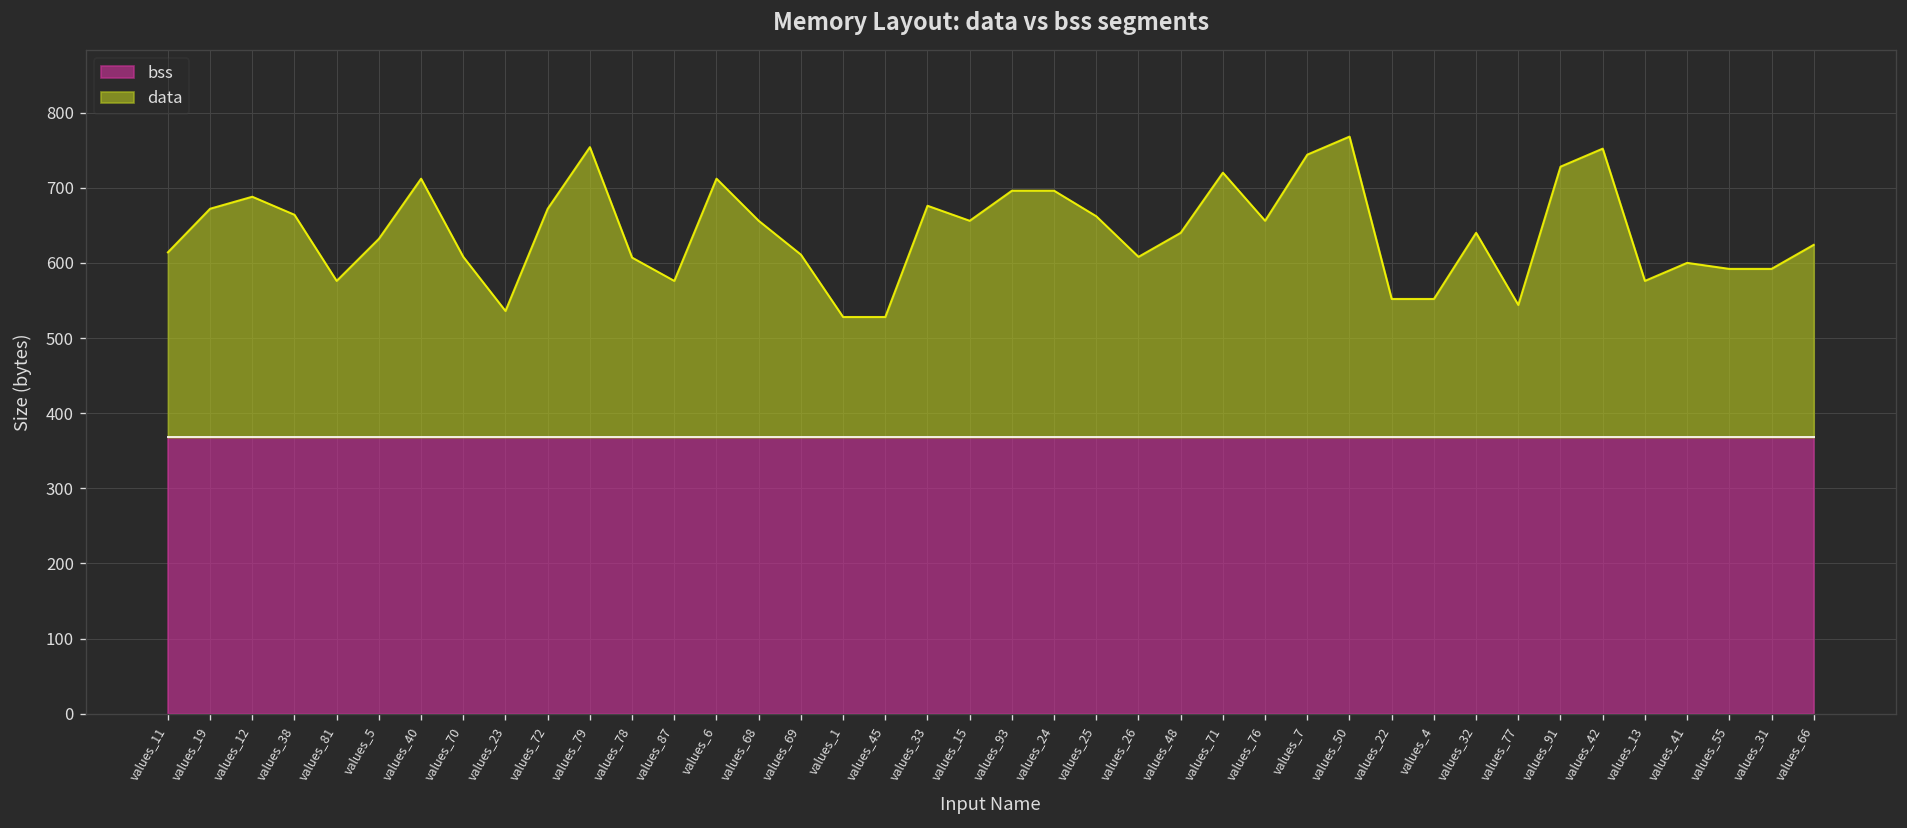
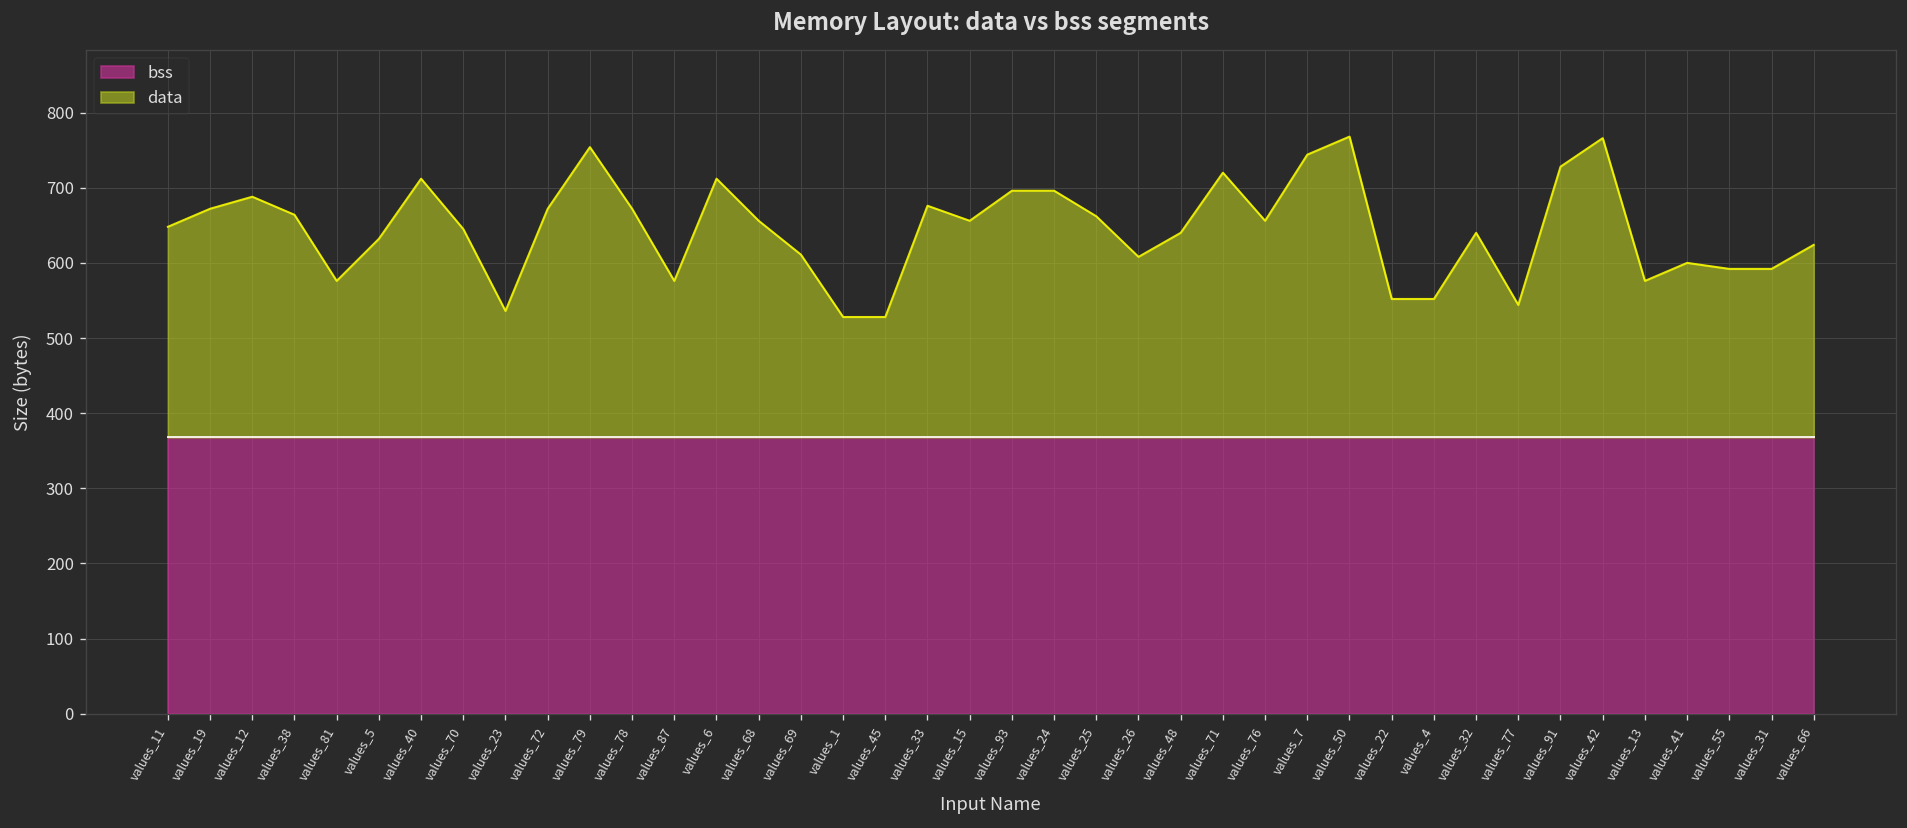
data, values_11: 610 -> 650
data, values_70: 610 -> 650
data, values_78: 610 -> 670
data, values_42: 750 -> 770
